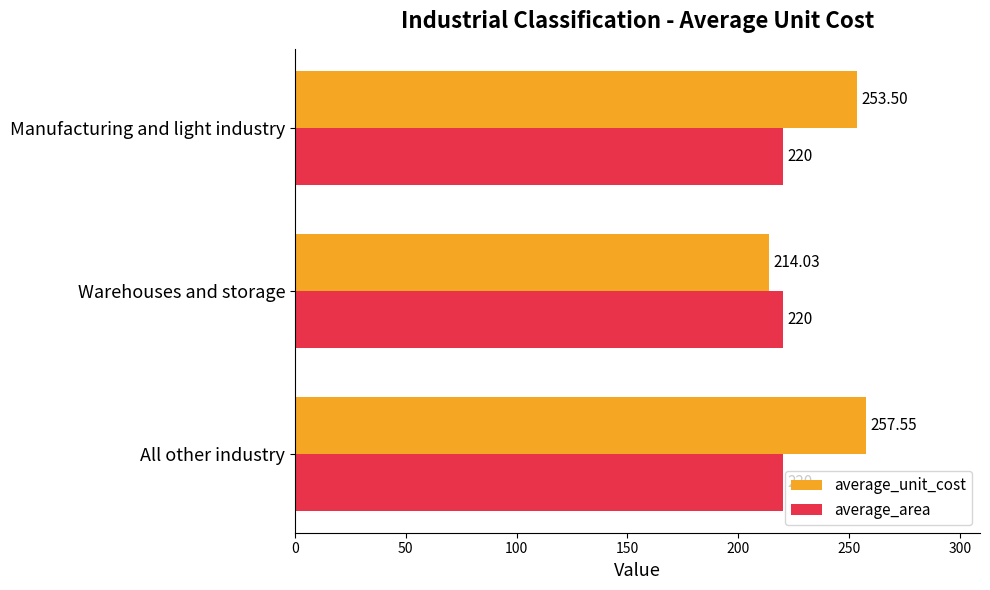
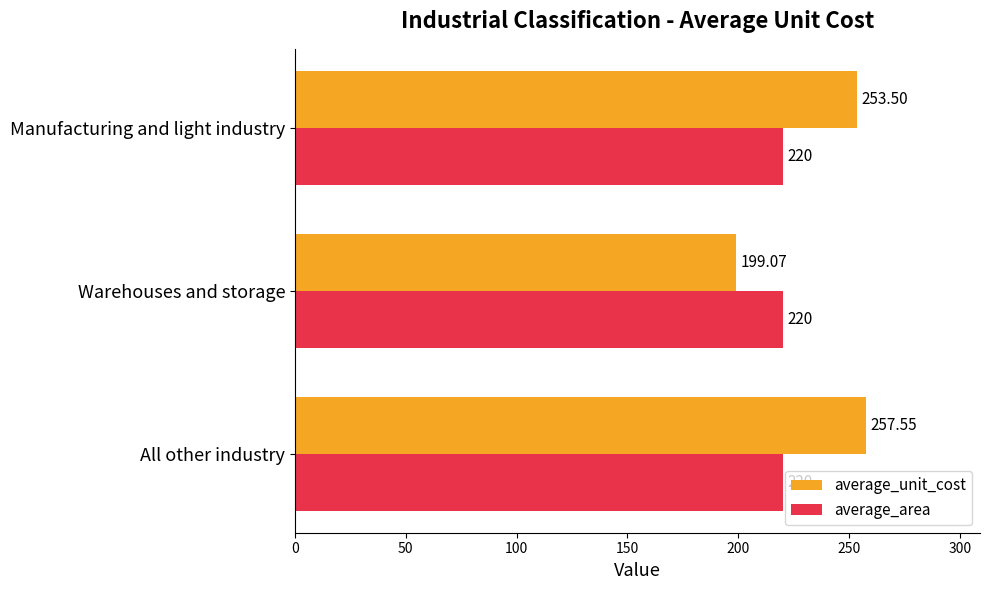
average_unit_cost, Warehouses and storage: 214.03 -> 199.07
